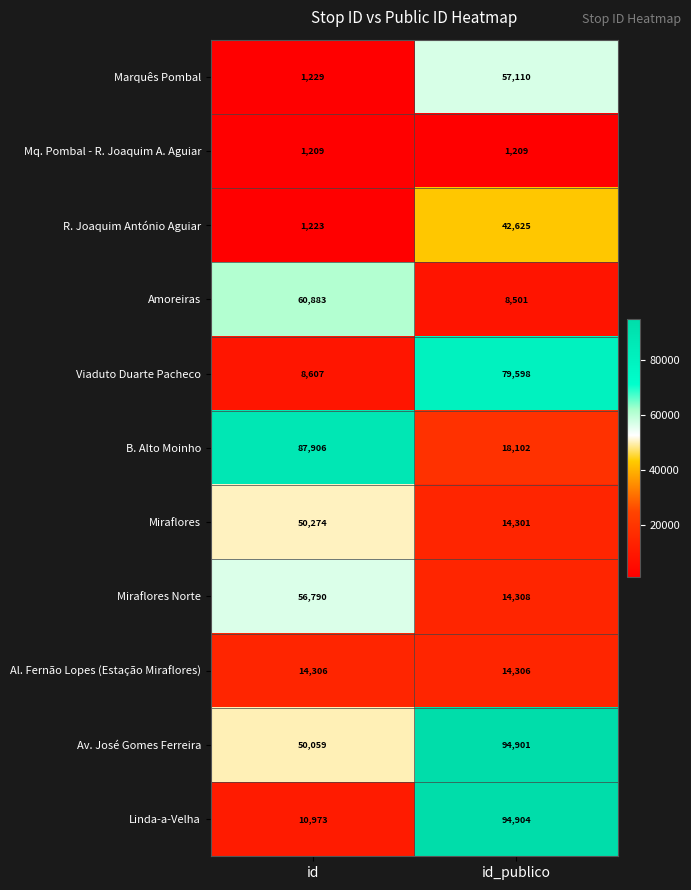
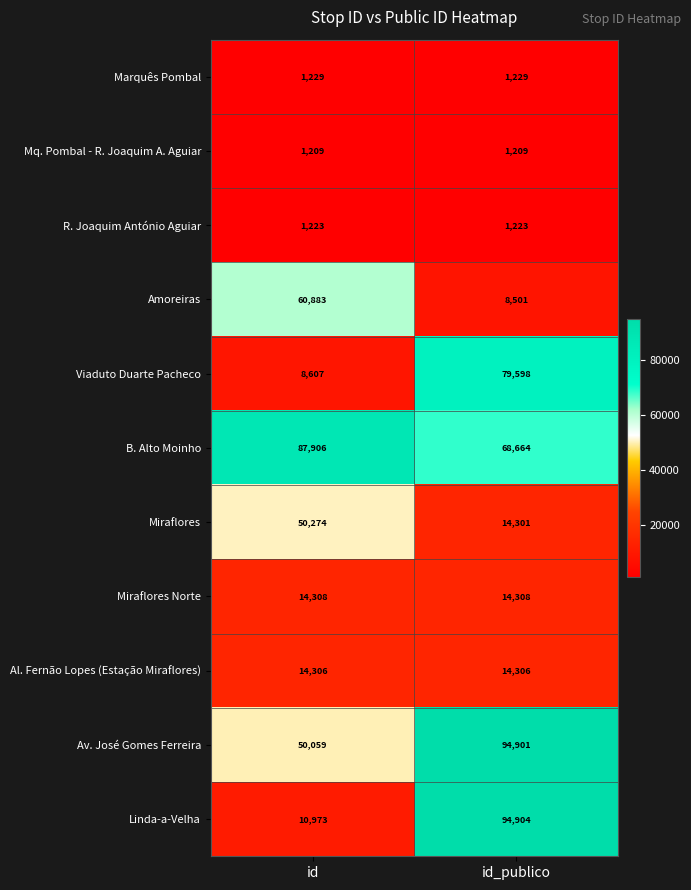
Marquês Pombal, id_publico: 57,110 -> 1,229
R. Joaquim António Aguiar, id_publico: 42,625 -> 1,223
B. Alto Moinho, id_publico: 18,102 -> 68,664
Miraflores Norte, id: 56,790 -> 14,308
